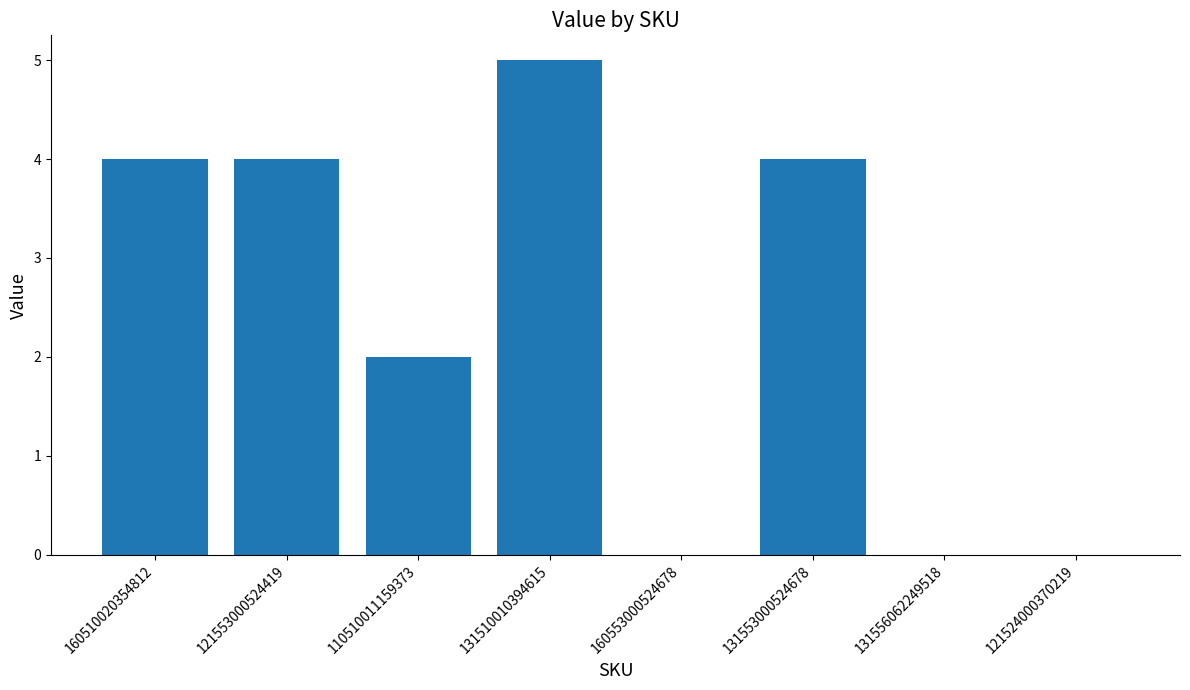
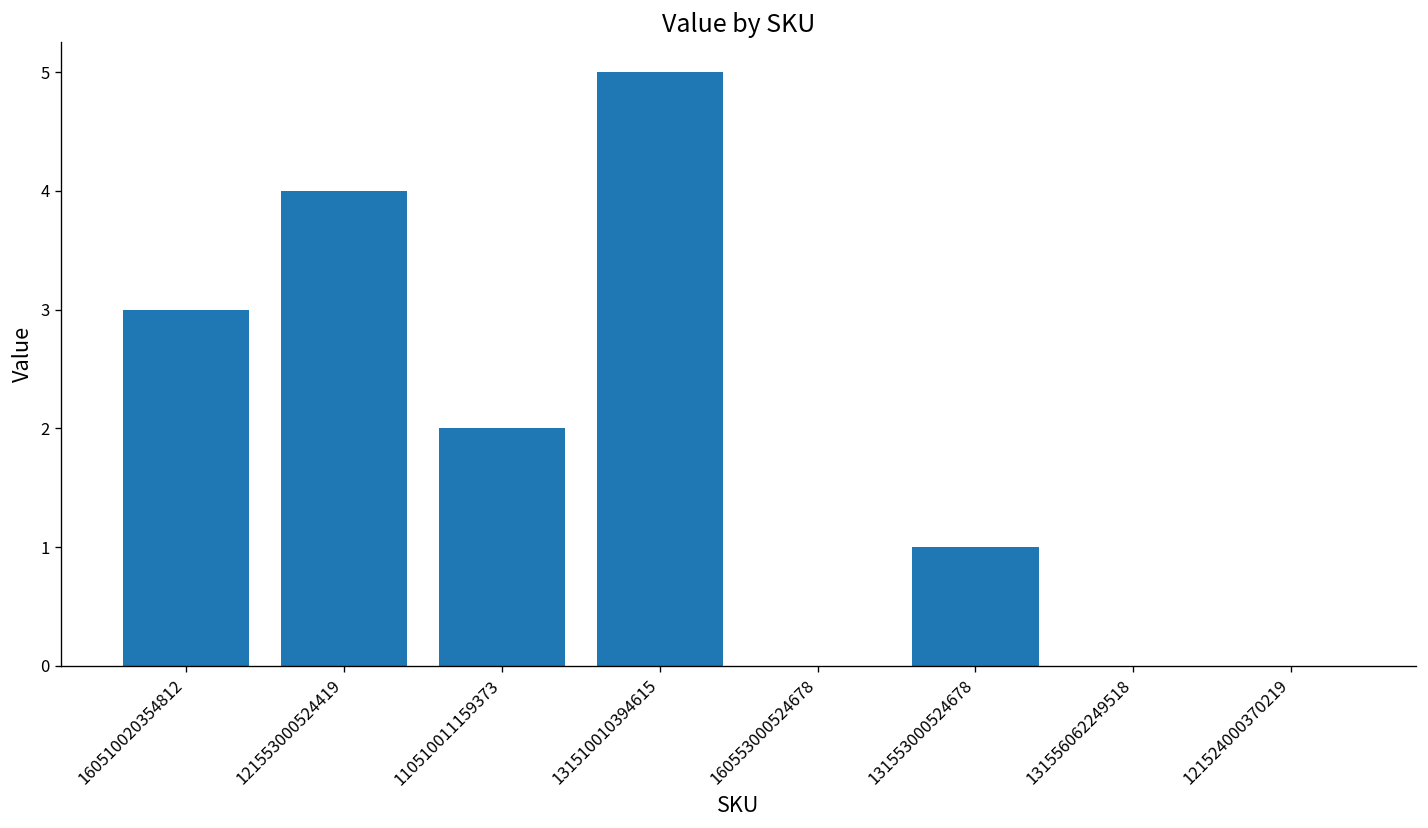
160510020354812: 4 -> 3
131553000524678: 4 -> 1
